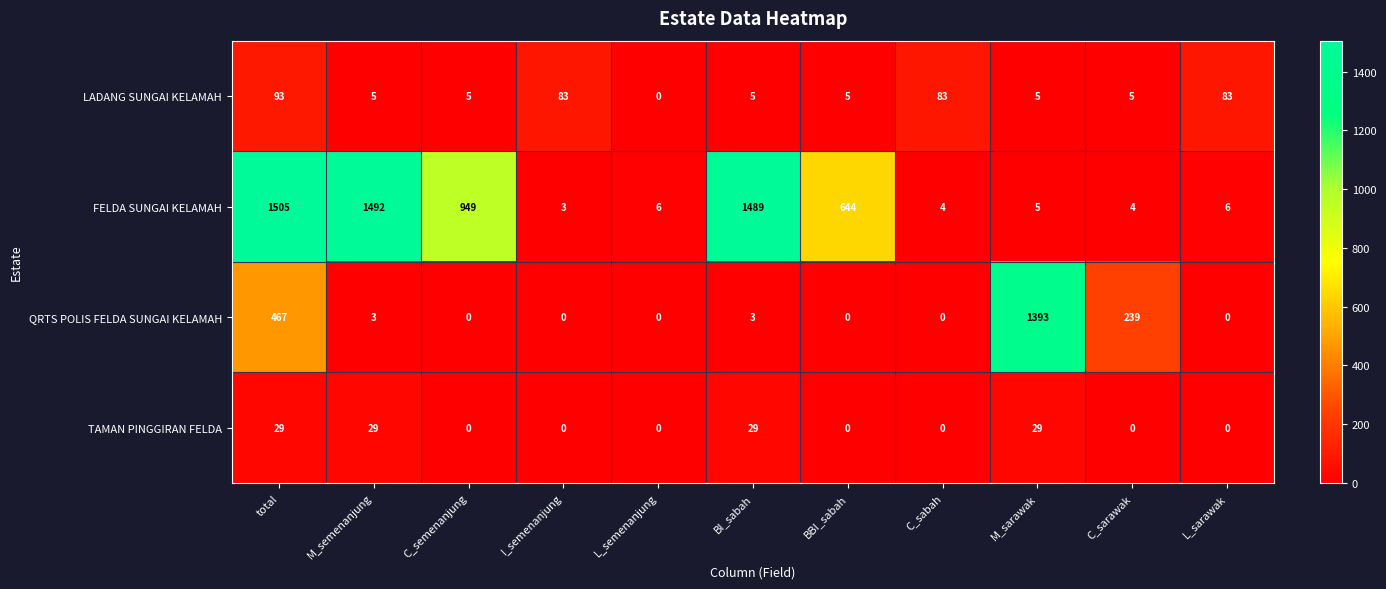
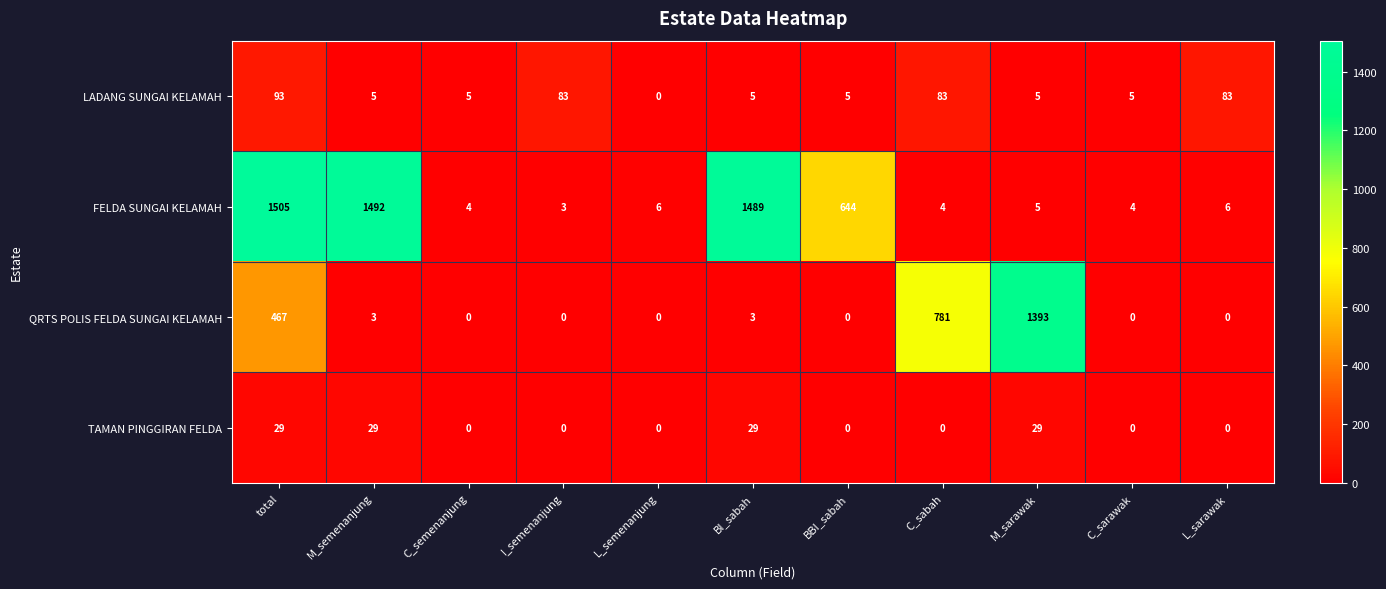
FELDA SUNGAI KELAMAH, C_semenanjung: 949 -> 4
QRTS POLIS FELDA SUNGAI KELAMAH, C_sabah: 0 -> 781
QRTS POLIS FELDA SUNGAI KELAMAH, C_sarawak: 239 -> 0
